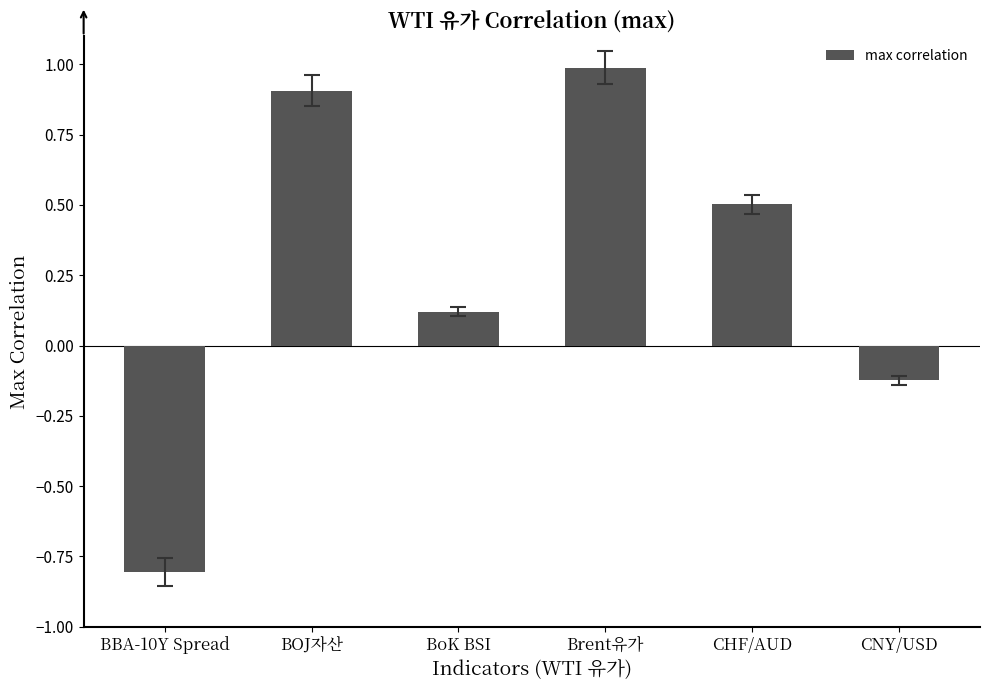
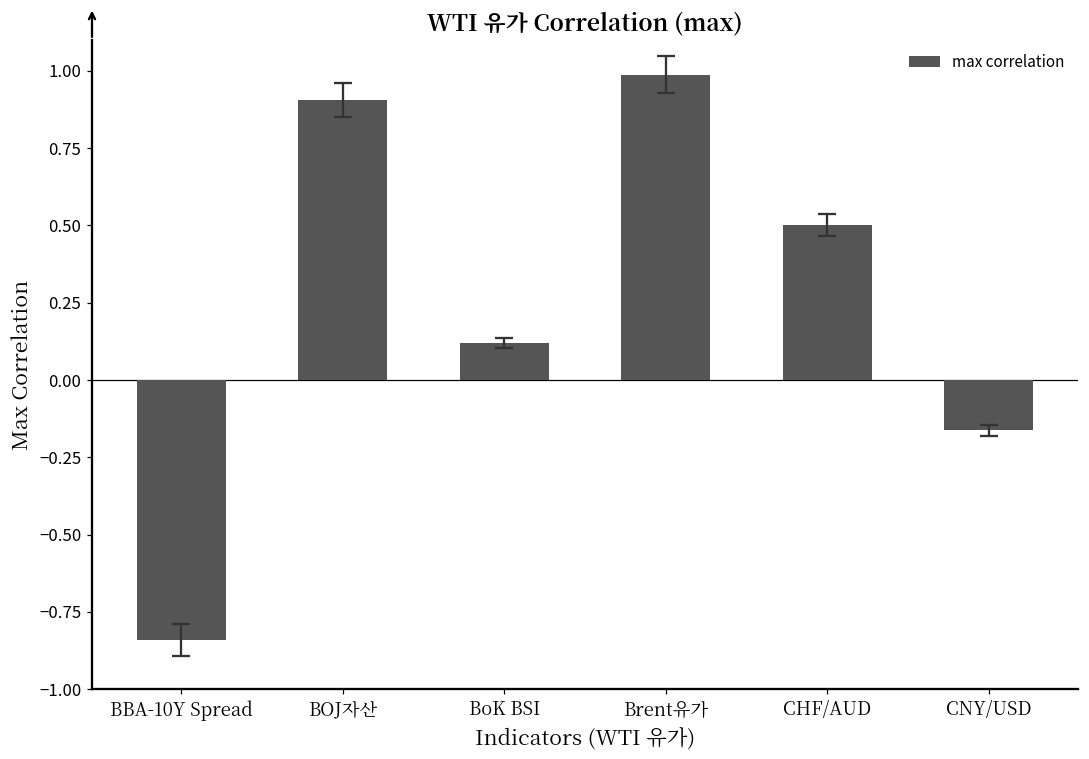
max correlation, BBA-10Y Spread: -0.81 -> -0.84
max correlation, CNY/USD: -0.12 -> -0.16
